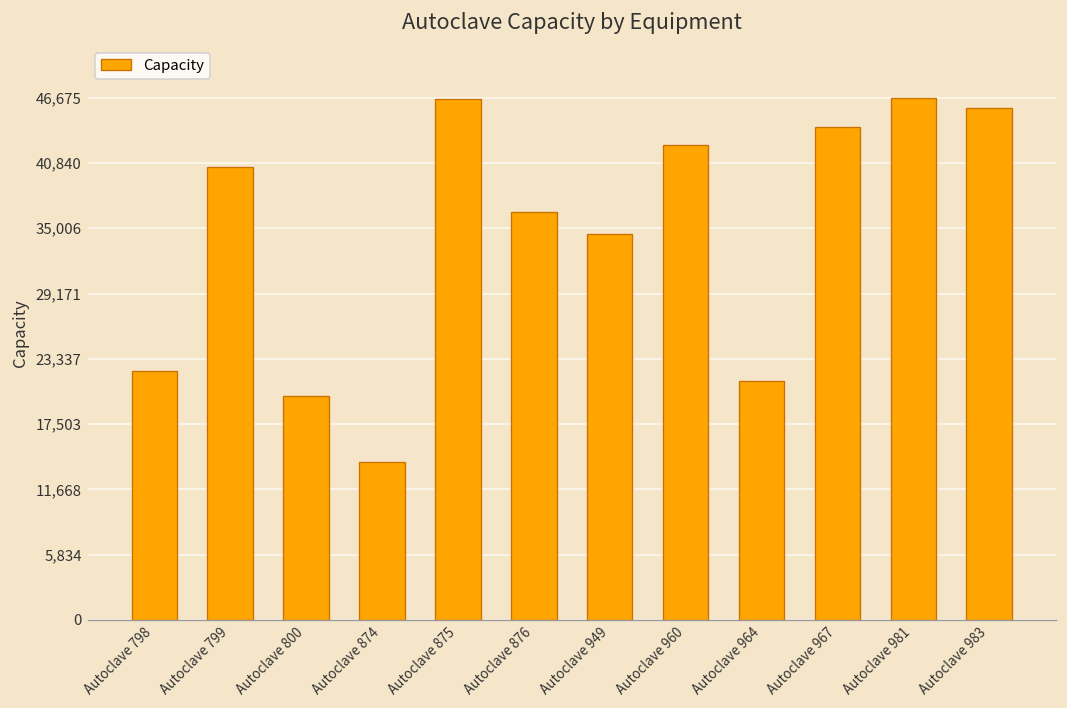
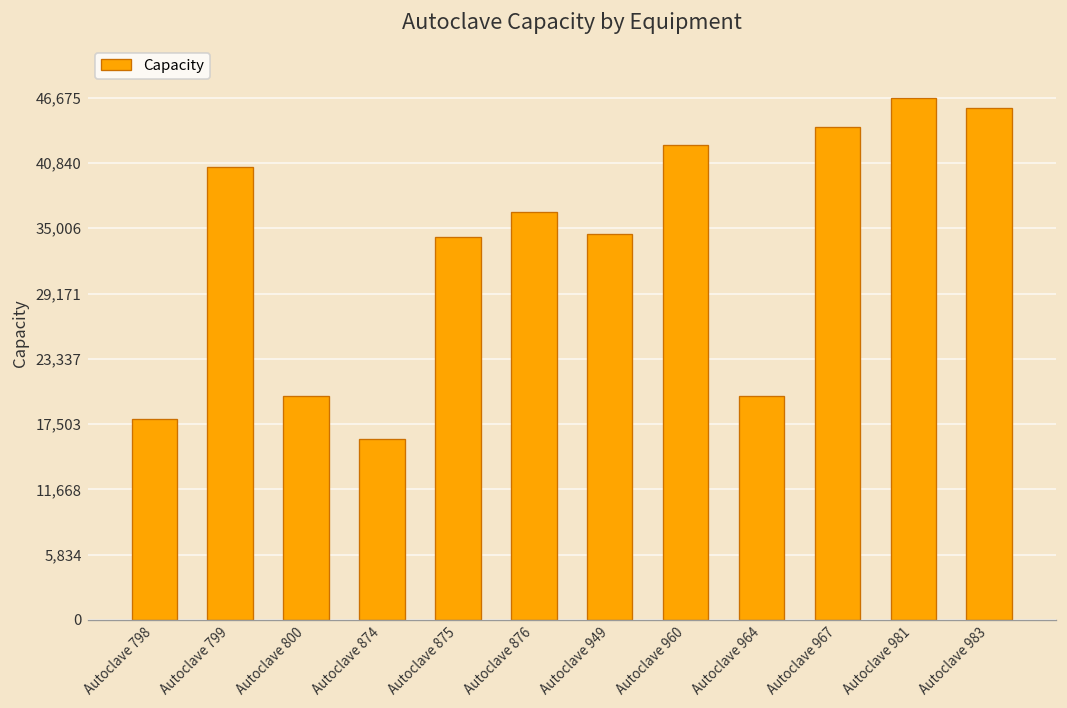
Autoclave 798: 22,000 -> 18,000
Autoclave 874: 14,000 -> 16,000
Autoclave 875: 47,000 -> 34,000
Autoclave 964: 21,000 -> 20,000
